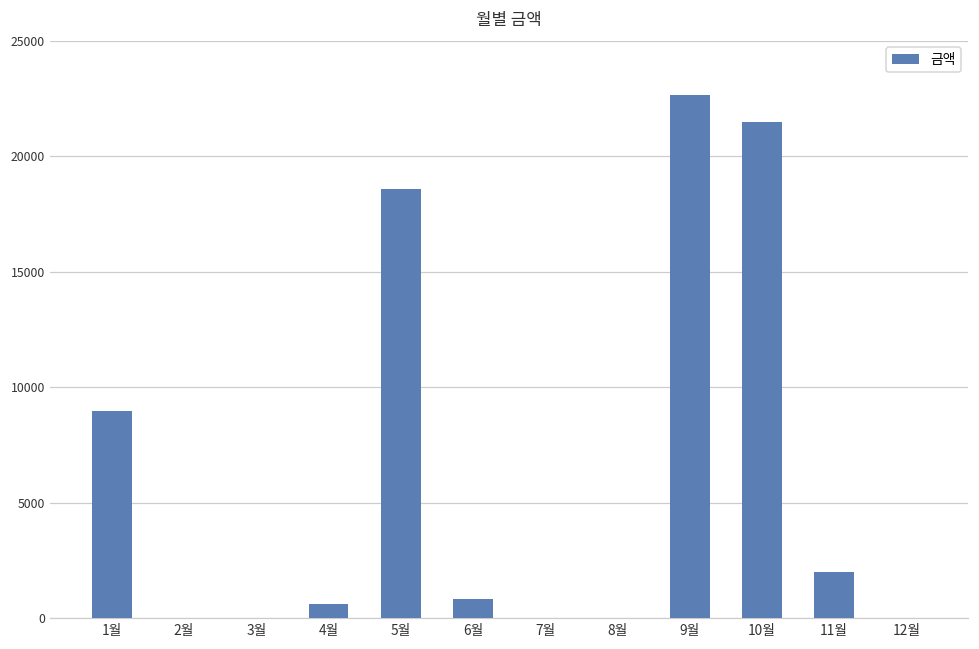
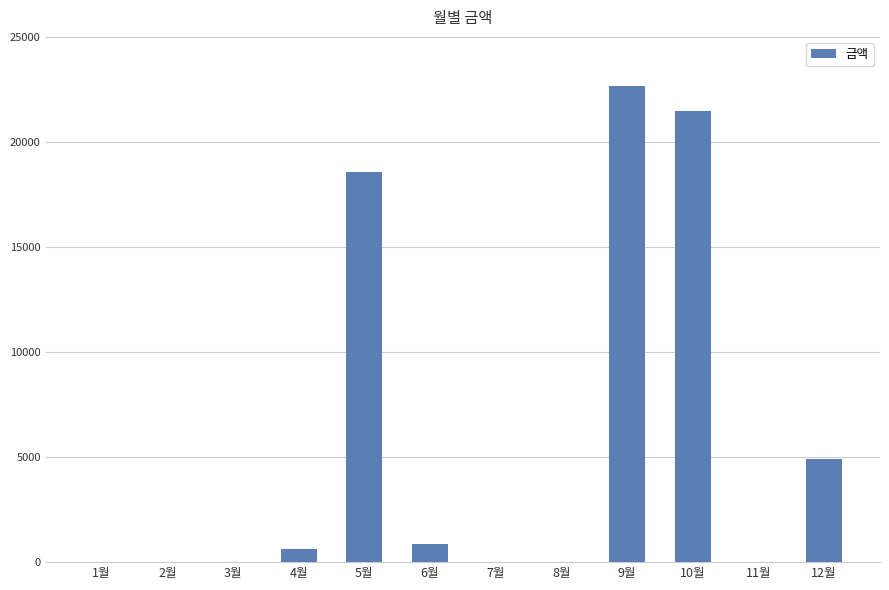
1월: 9000 -> 0
11월: 2000 -> 0
12월: 0 -> 4900
